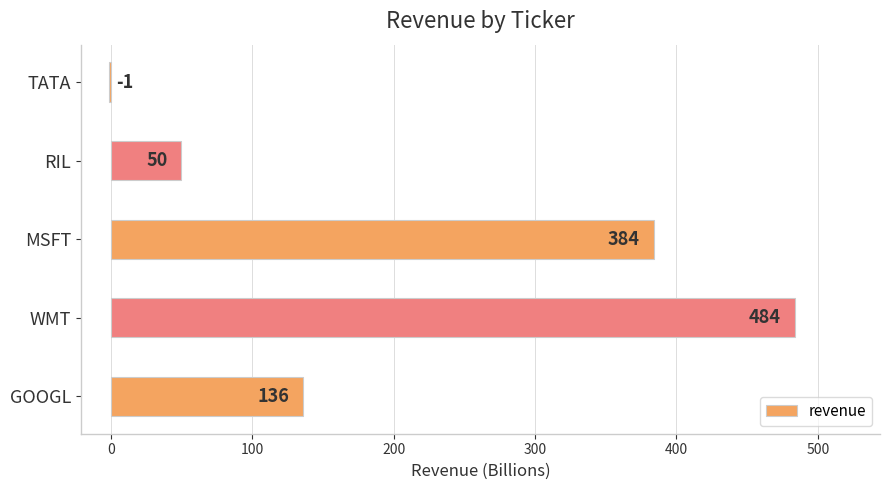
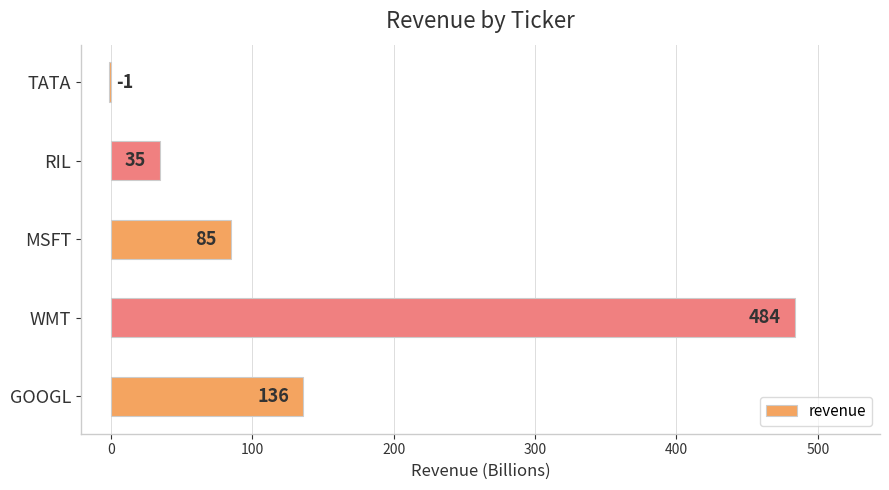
RIL: 50 -> 35
MSFT: 384 -> 85
